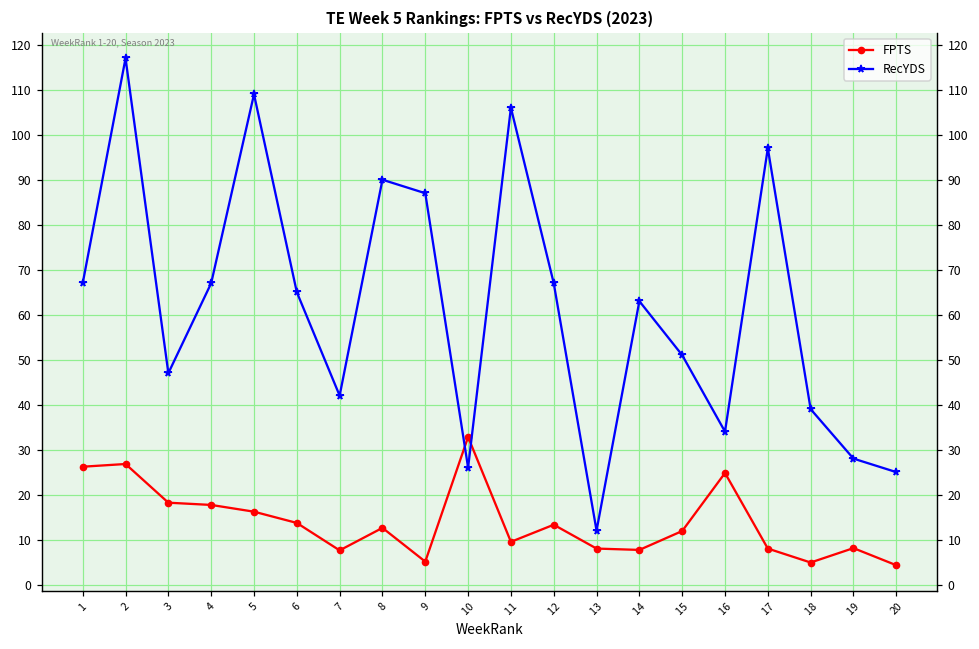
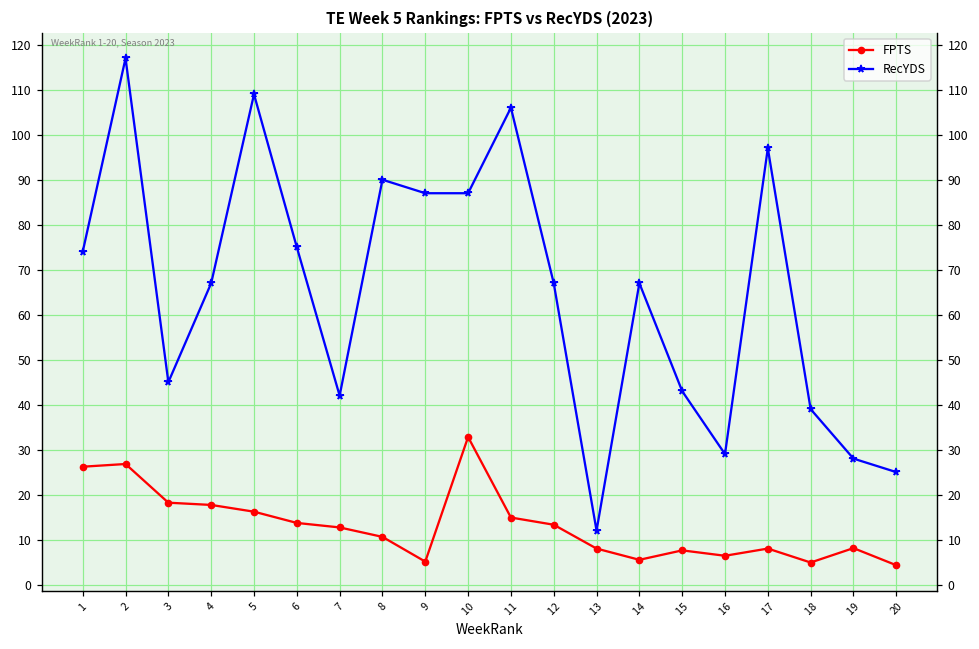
RecYDS, 1: 67 -> 74
RecYDS, 3: 47 -> 45
RecYDS, 6: 65 -> 75
FPTS, 7: 8 -> 13
FPTS, 8: 13 -> 11
RecYDS, 10: 26 -> 87
FPTS, 11: 10 -> 15
FPTS, 14: 8 -> 6
RecYDS, 14: 63 -> 67
FPTS, 15: 12 -> 8
RecYDS, 15: 51 -> 43
FPTS, 16: 25 -> 6
RecYDS, 16: 34 -> 29
